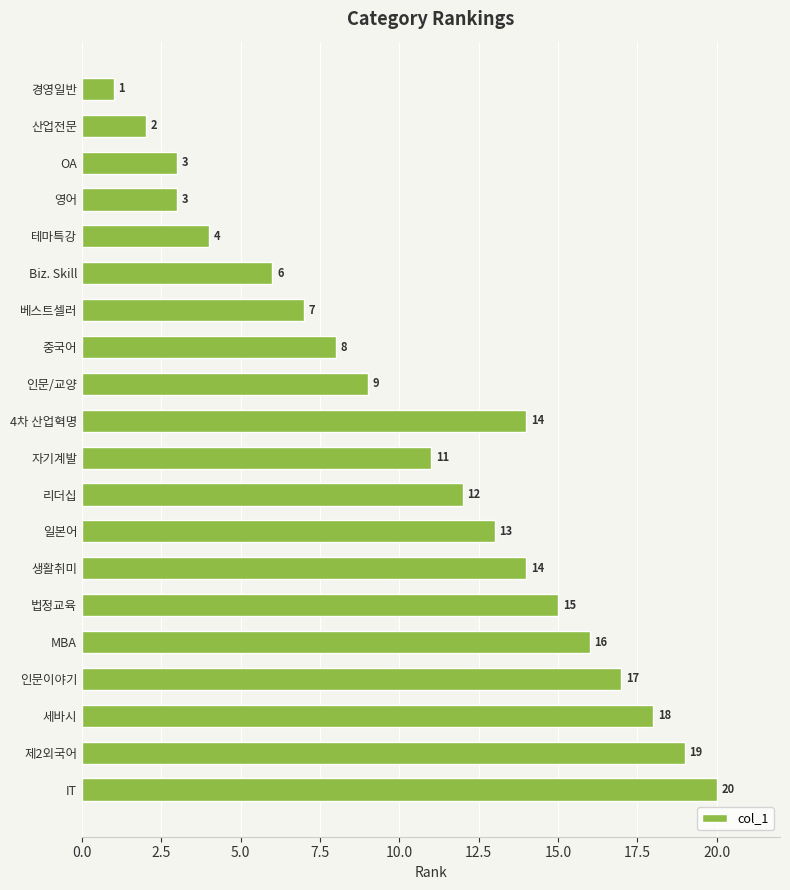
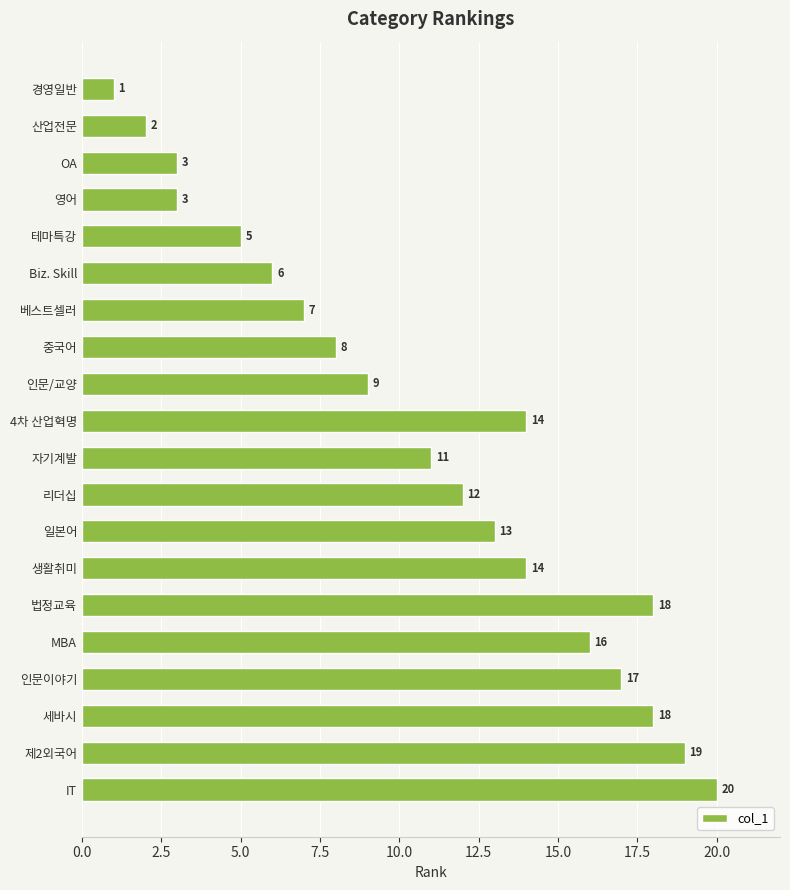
테마특강: 4 -> 5
법정교육: 15 -> 18
